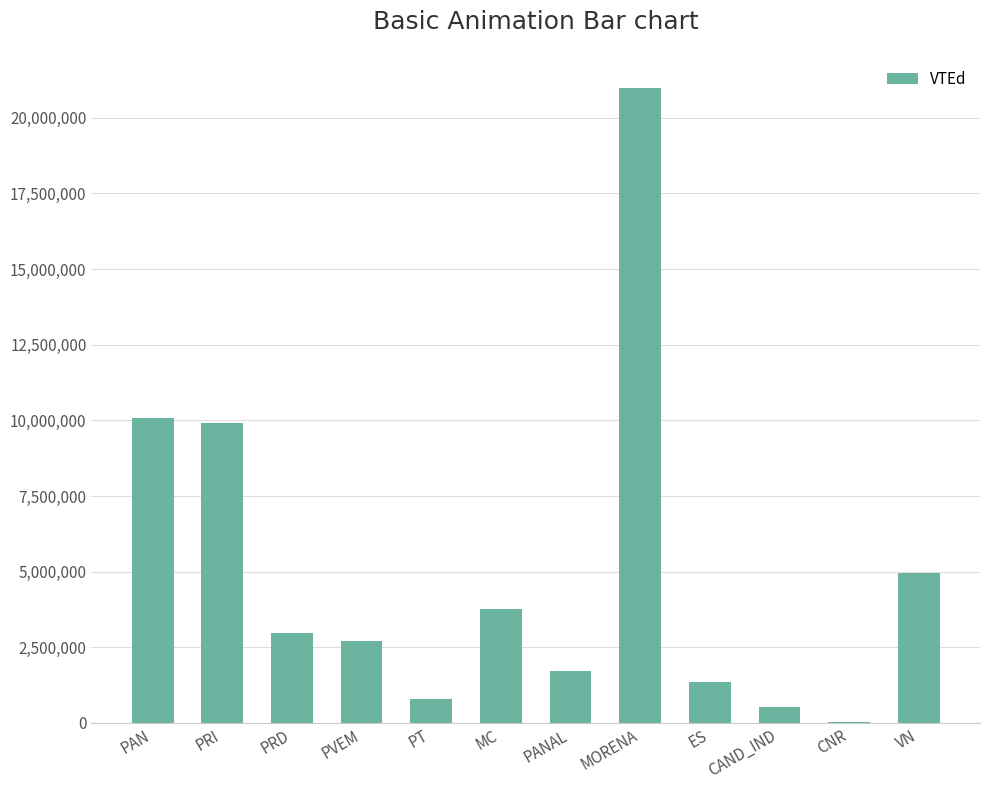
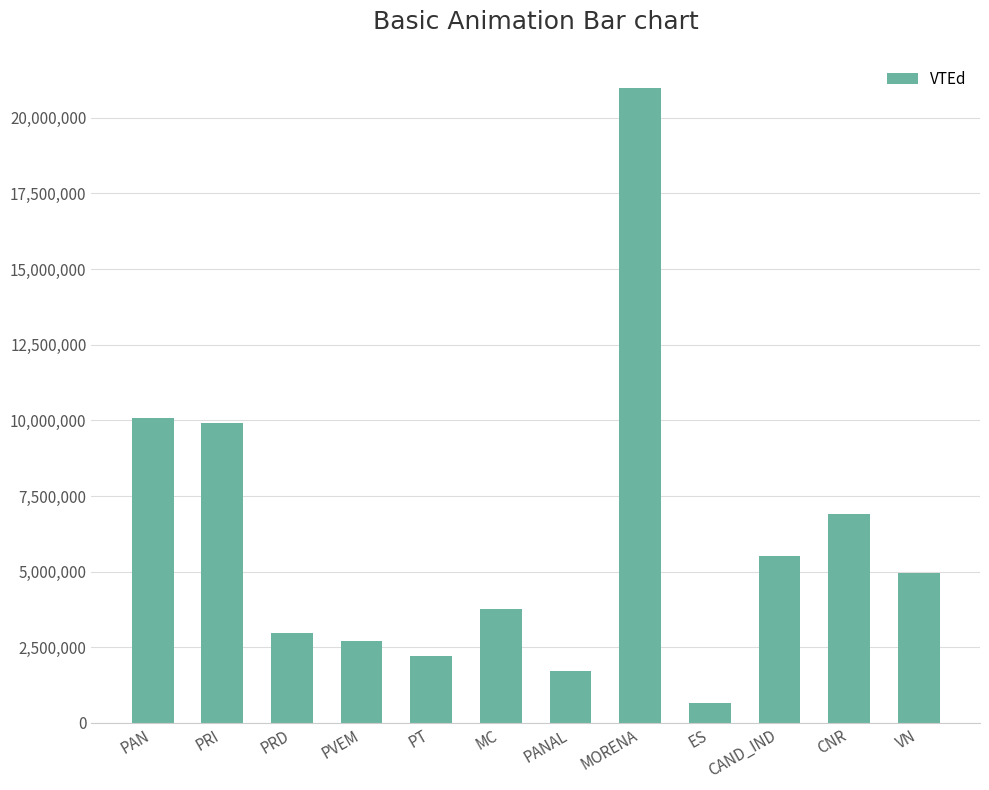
PT: 800,000 -> 2,200,000
ES: 1,400,000 -> 700,000
CAND_IND: 500,000 -> 5,500,000
CNR: 0 -> 6,900,000
